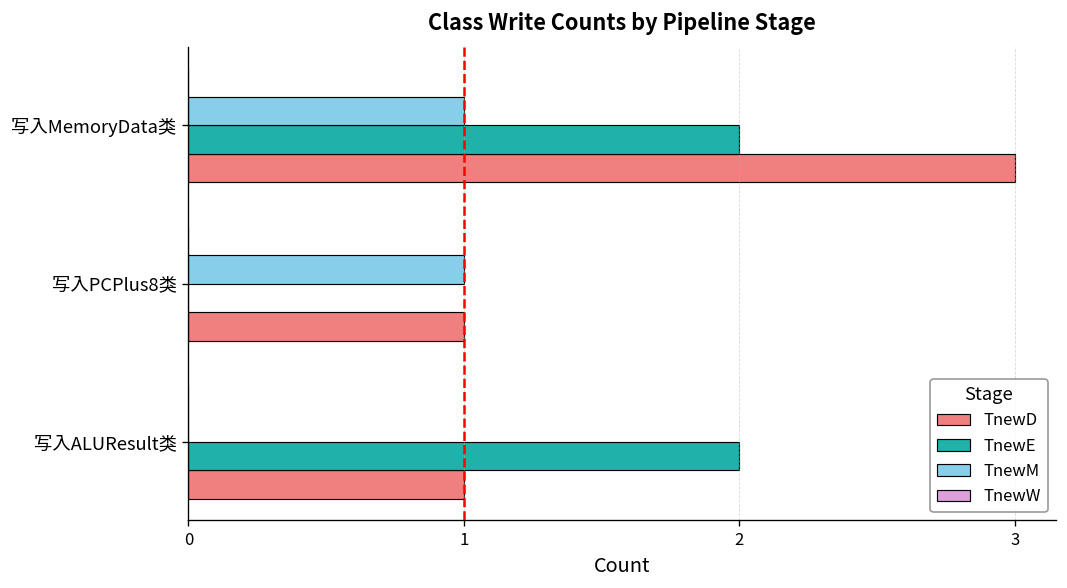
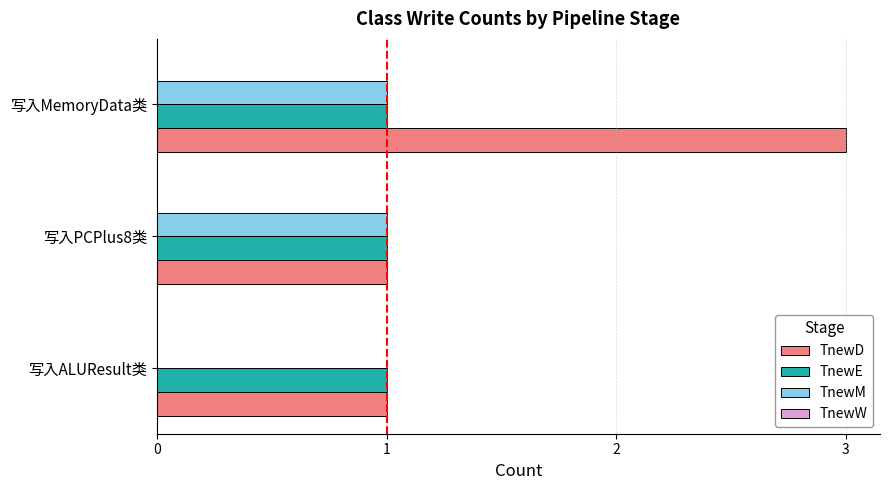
TnewE, 写入MemoryData类: 2 -> 1
TnewE, 写入PCPlus8类: 0 -> 1
TnewE, 写入ALUResult类: 2 -> 1
